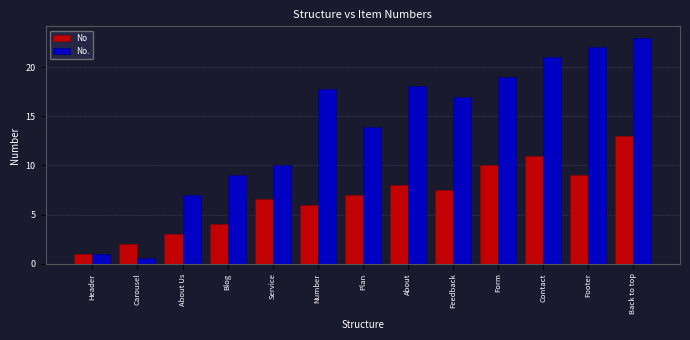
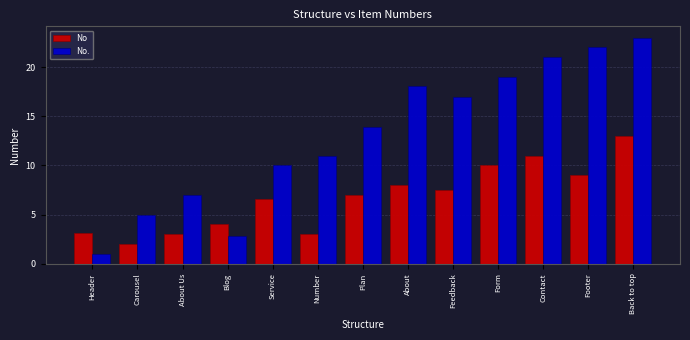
No, Header: 1 -> 3
No., Carousel: 1 -> 5
No., Blog: 9 -> 3
No, Number: 6 -> 3
No., Number: 18 -> 11
